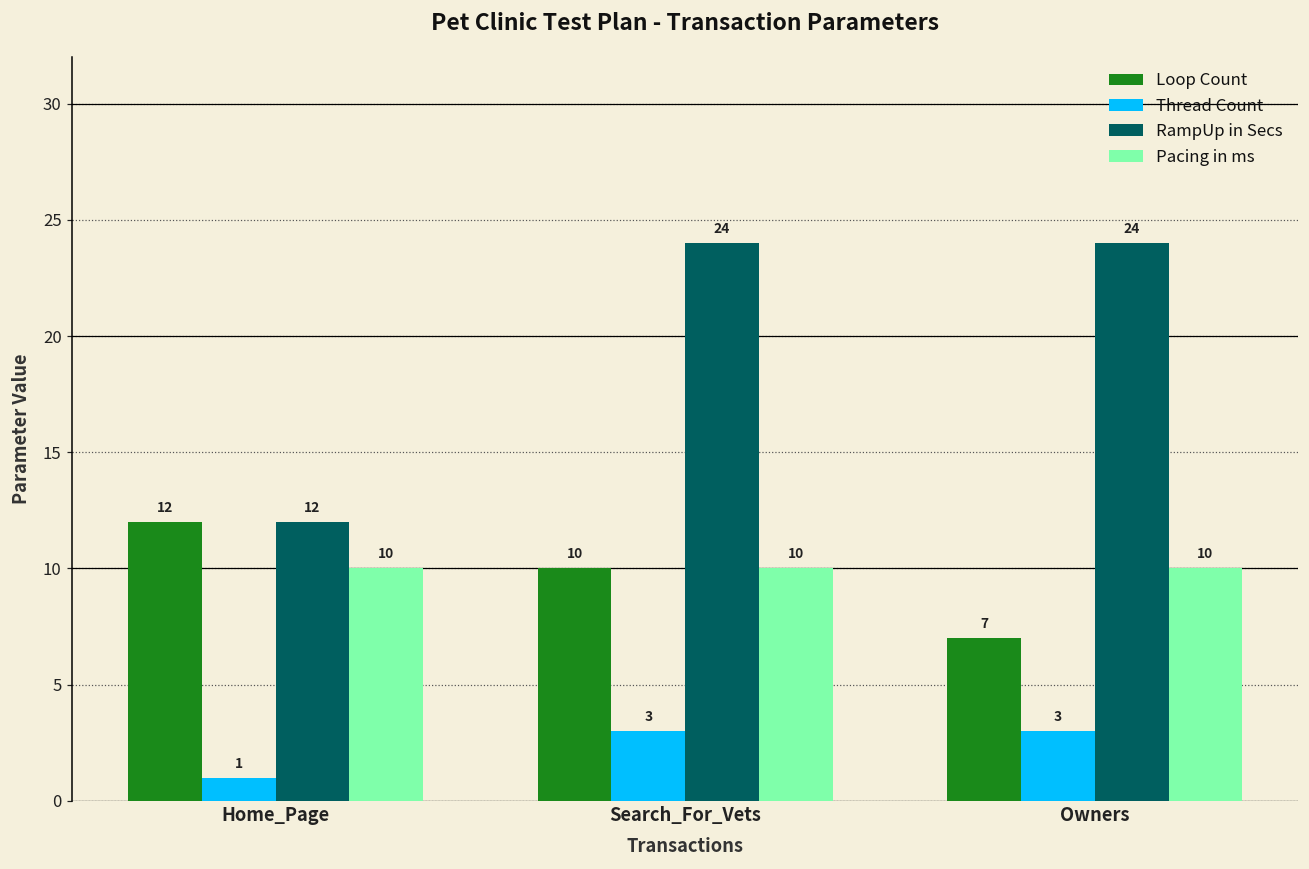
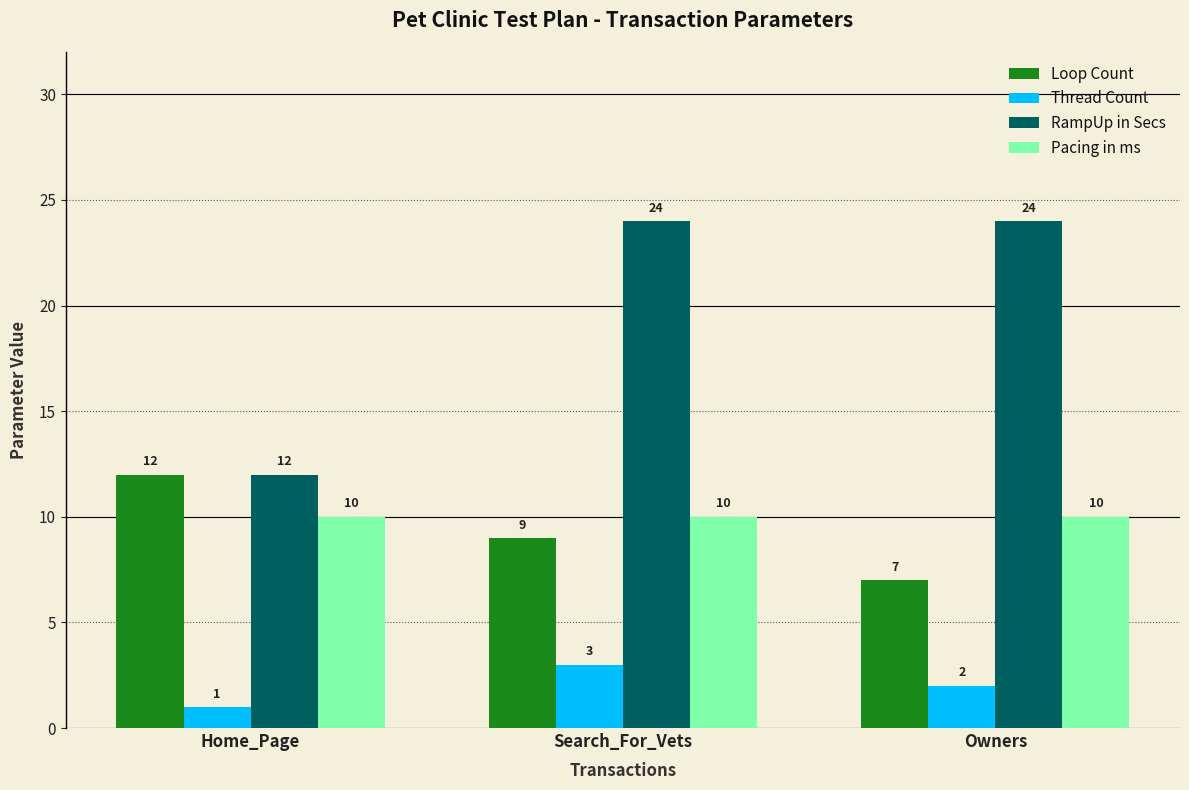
Loop Count, Search_For_Vets: 10 -> 9
Thread Count, Owners: 3 -> 2
